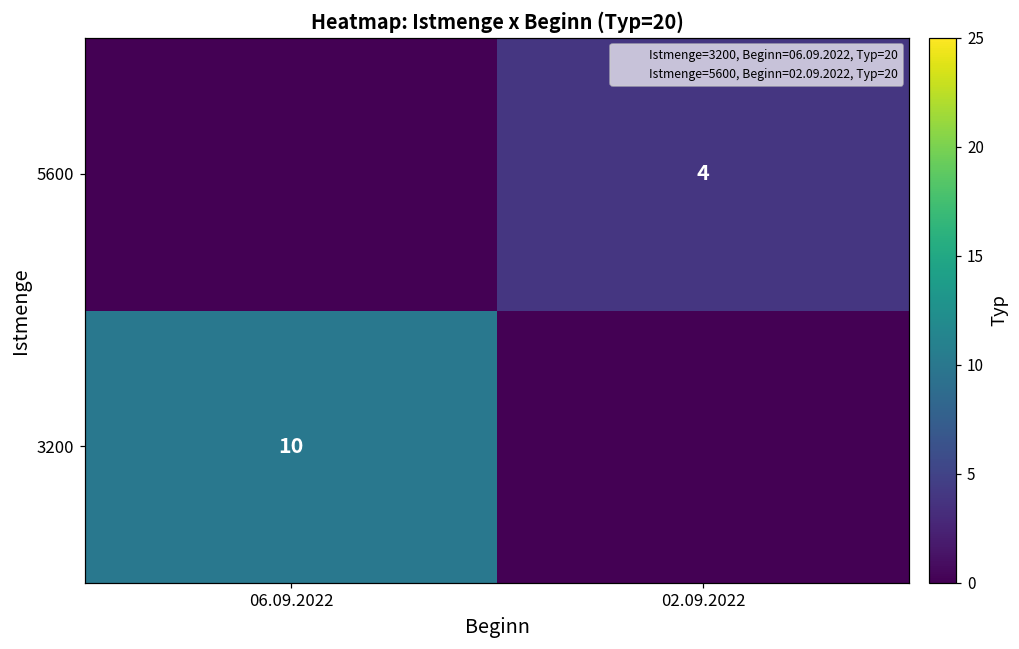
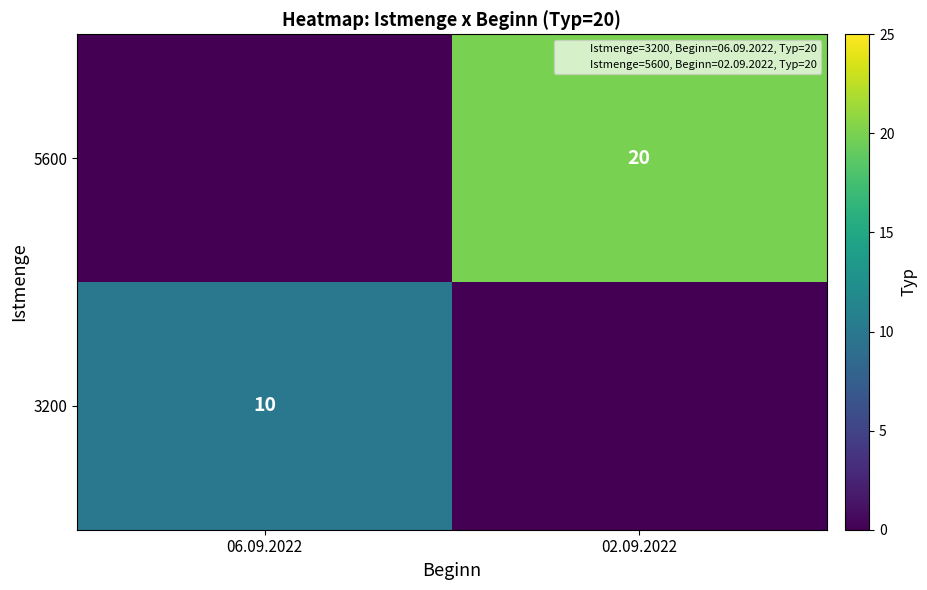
5600, 02.09.2022: 4 -> 20
